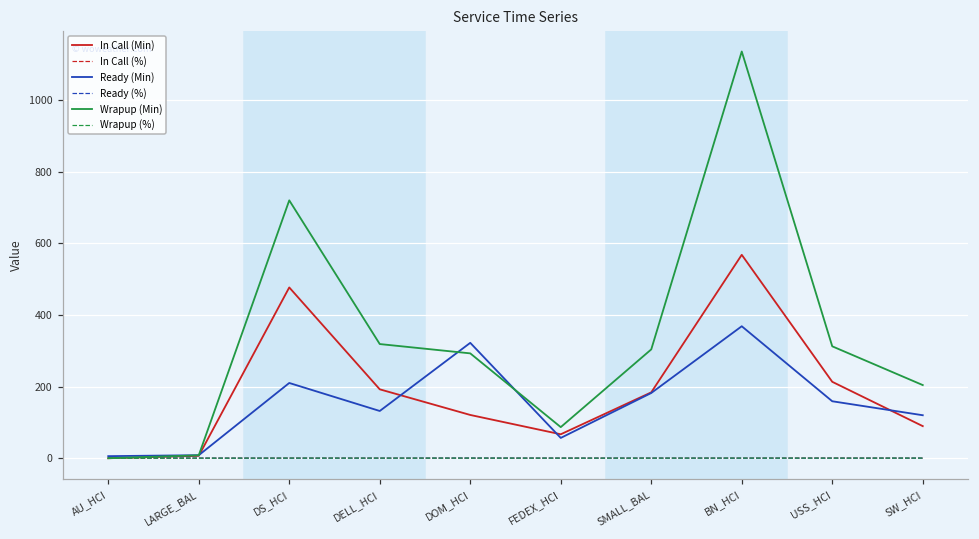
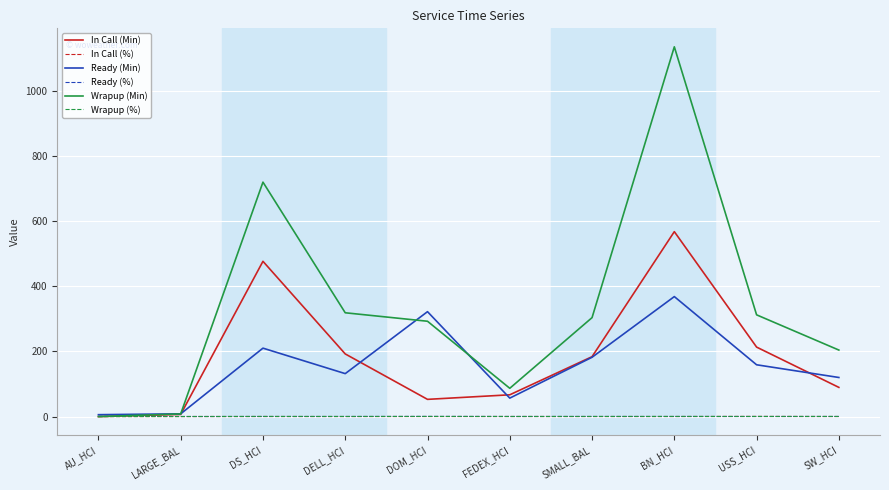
In Call (Min), DOM_HCI: 120 -> 50
